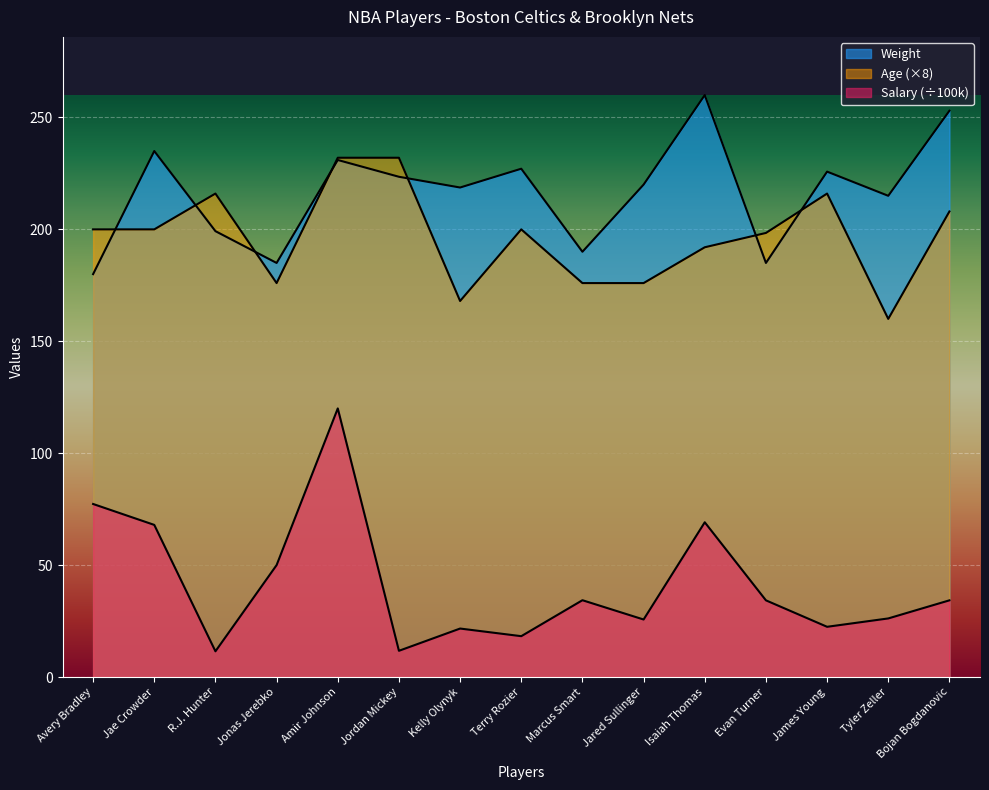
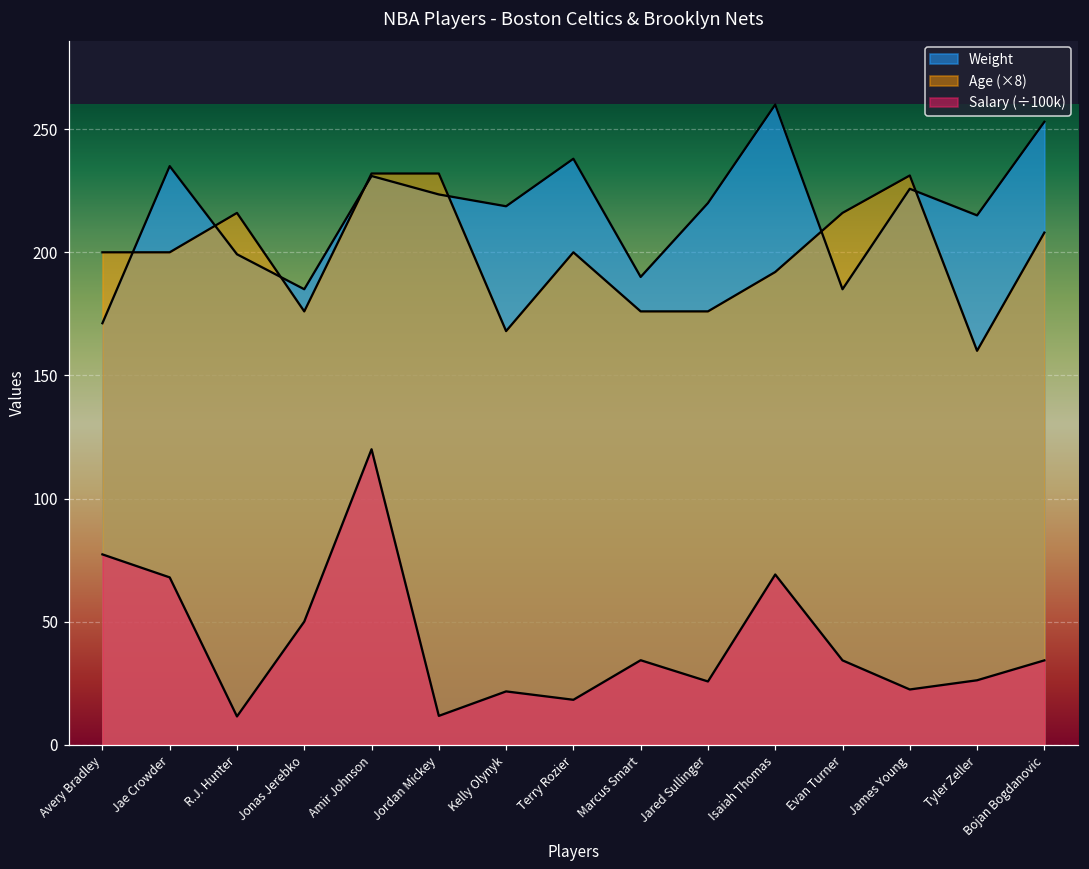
Weight, Avery Bradley: 180 -> 171
Weight, Terry Rozier: 227 -> 238
Age (×8), Evan Turner: 198 -> 216
Age (×8), James Young: 216 -> 231
